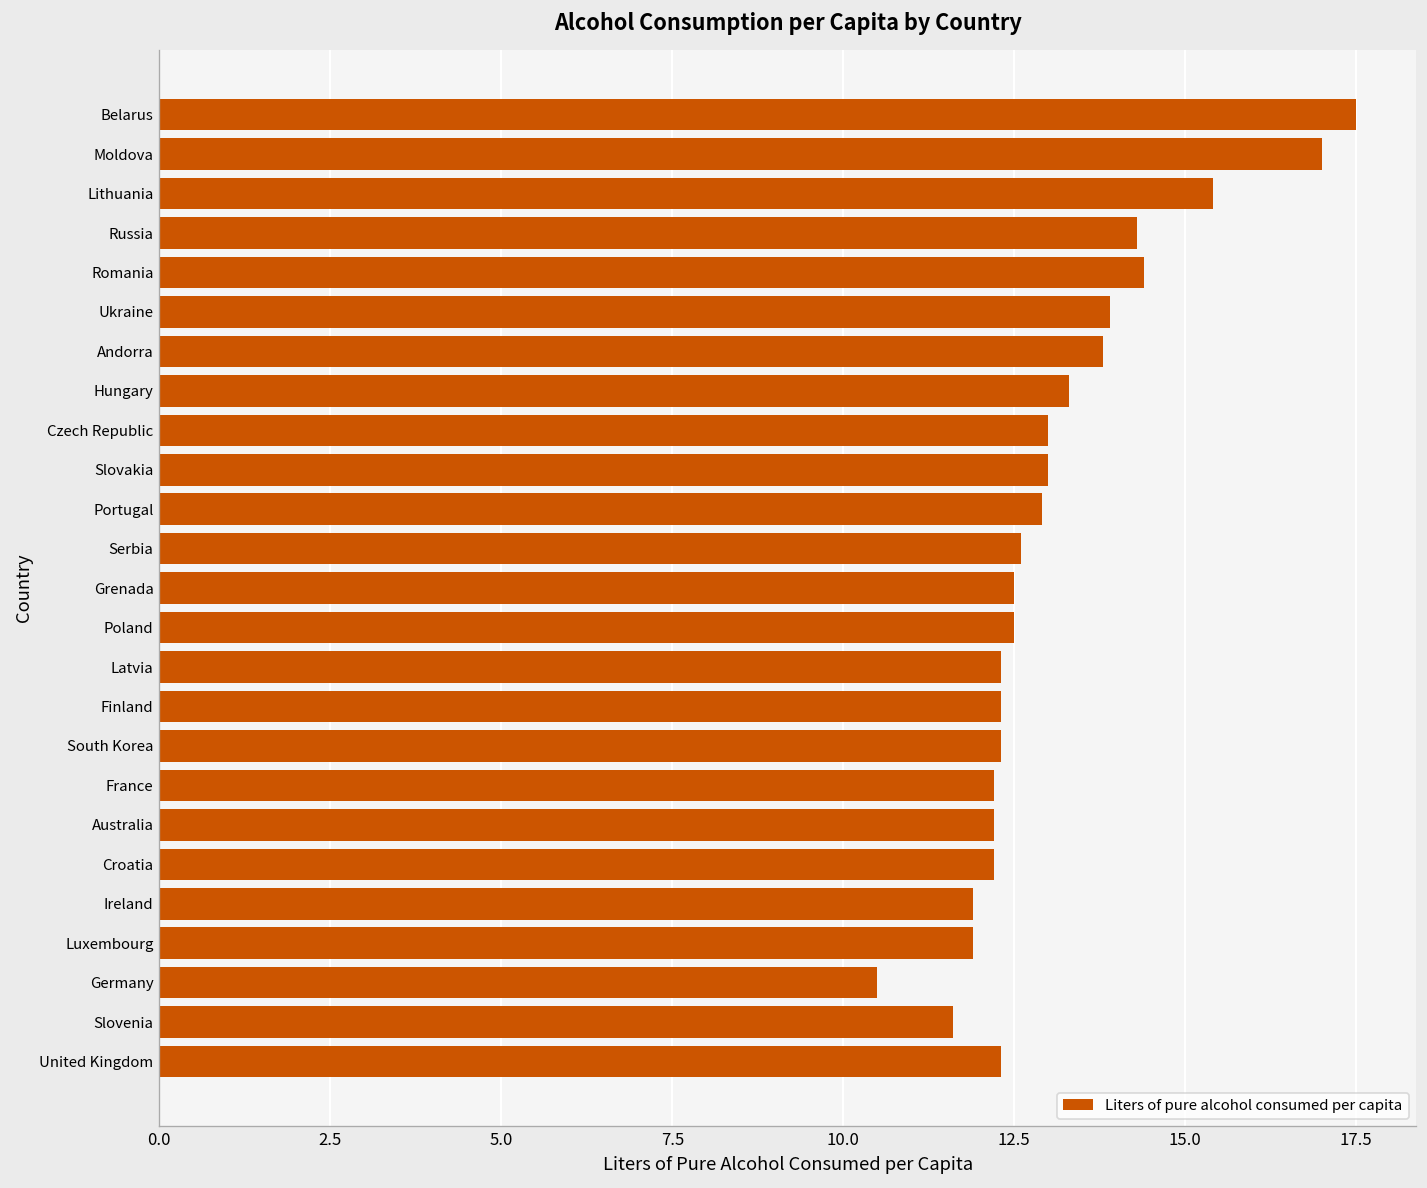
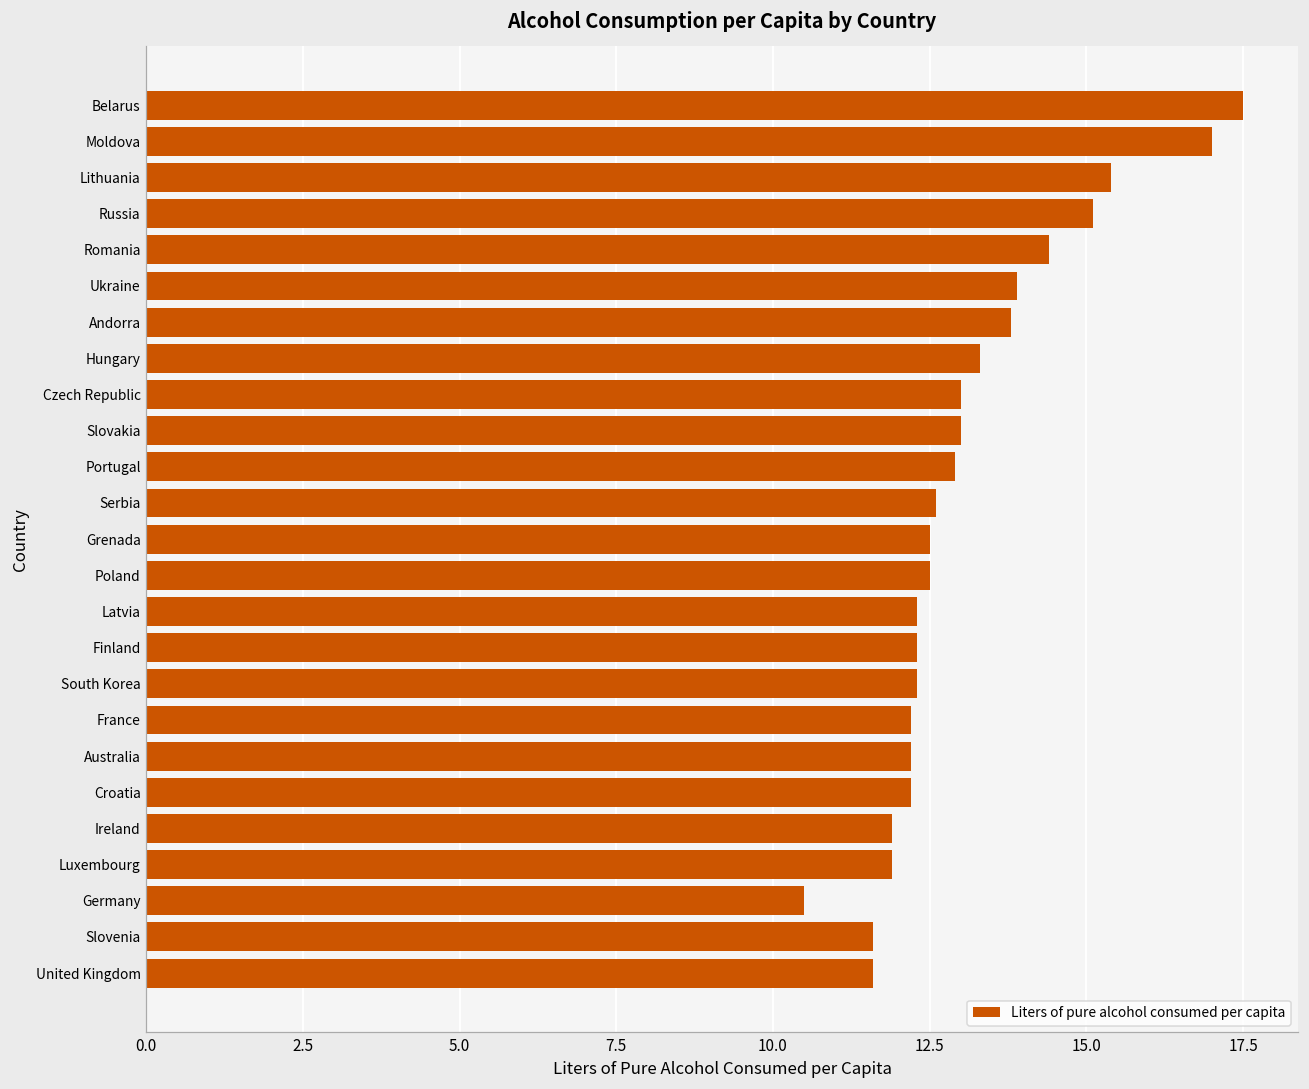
Russia: 14.3 -> 15.1
United Kingdom: 12.3 -> 11.6
